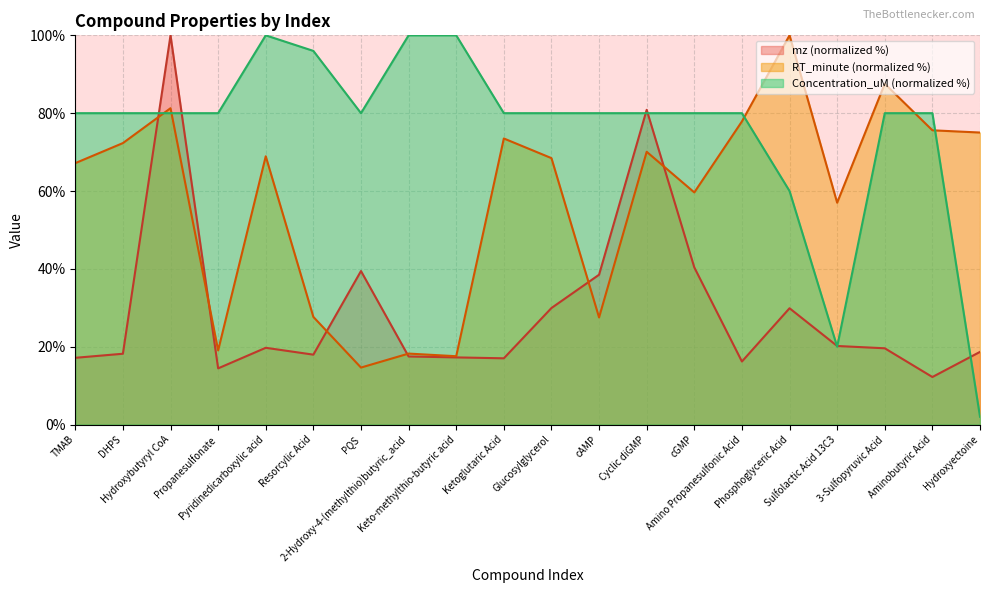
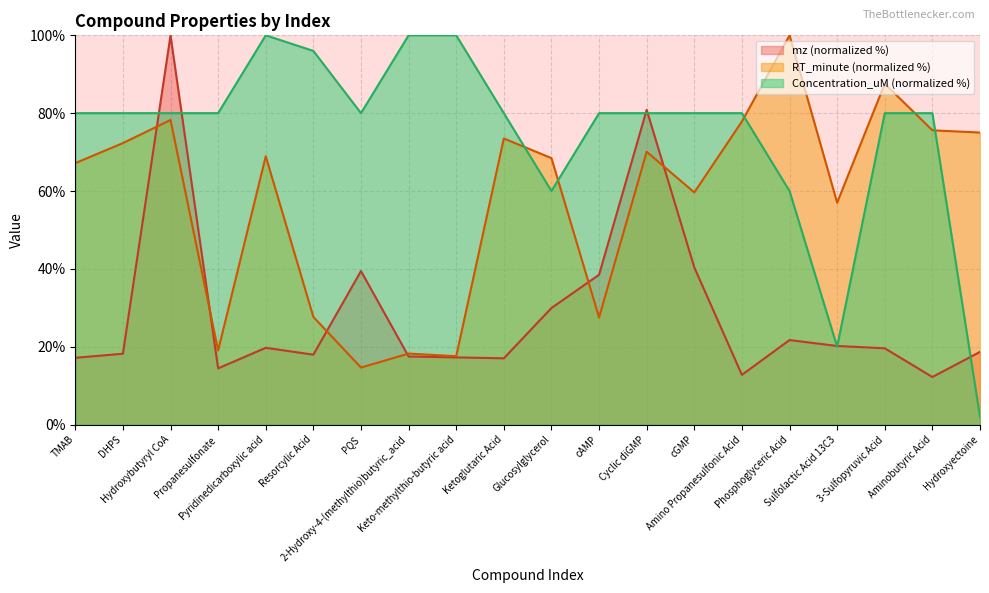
RT_minute (normalized %), Hydroxybutyryl CoA: 81% -> 78%
Concentration_uM (normalized %), Glucosylglycerol: 80% -> 60%
mz (normalized %), Amino Propanesulfonic Acid: 16% -> 13%
mz (normalized %), Phosphoglyceric Acid: 30% -> 22%
